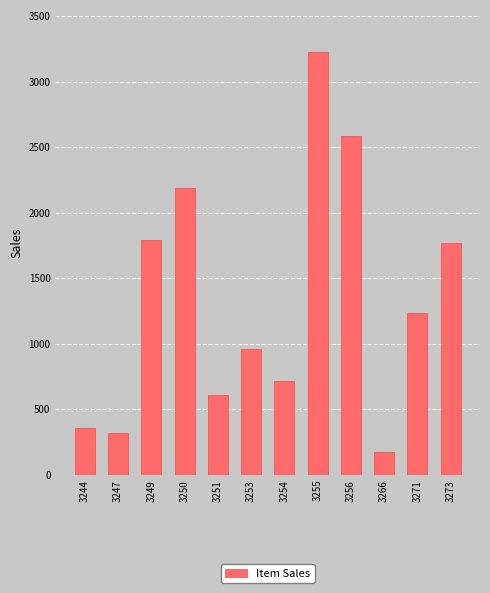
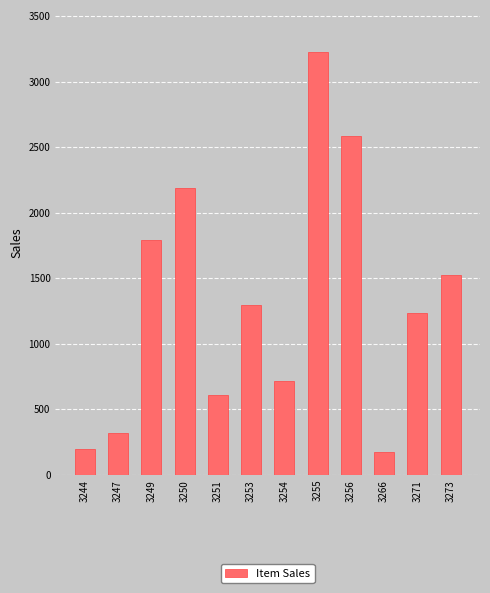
3244: 360 -> 200
3253: 960 -> 1300
3273: 1770 -> 1530
